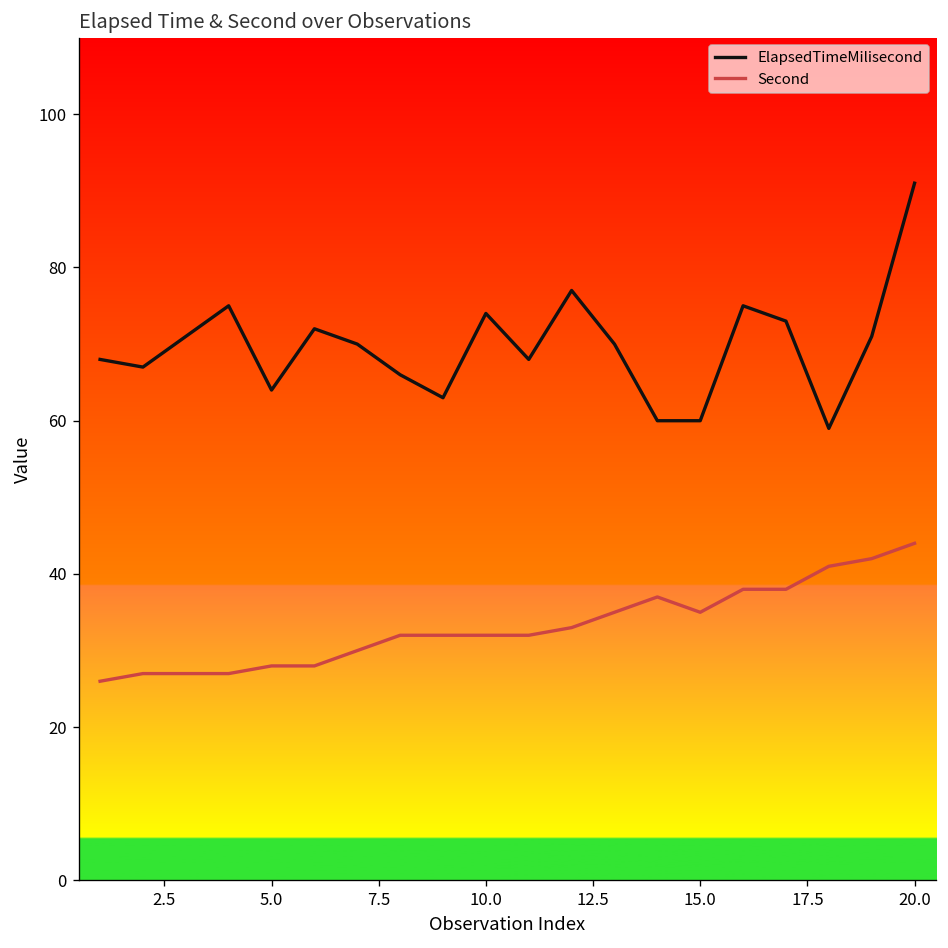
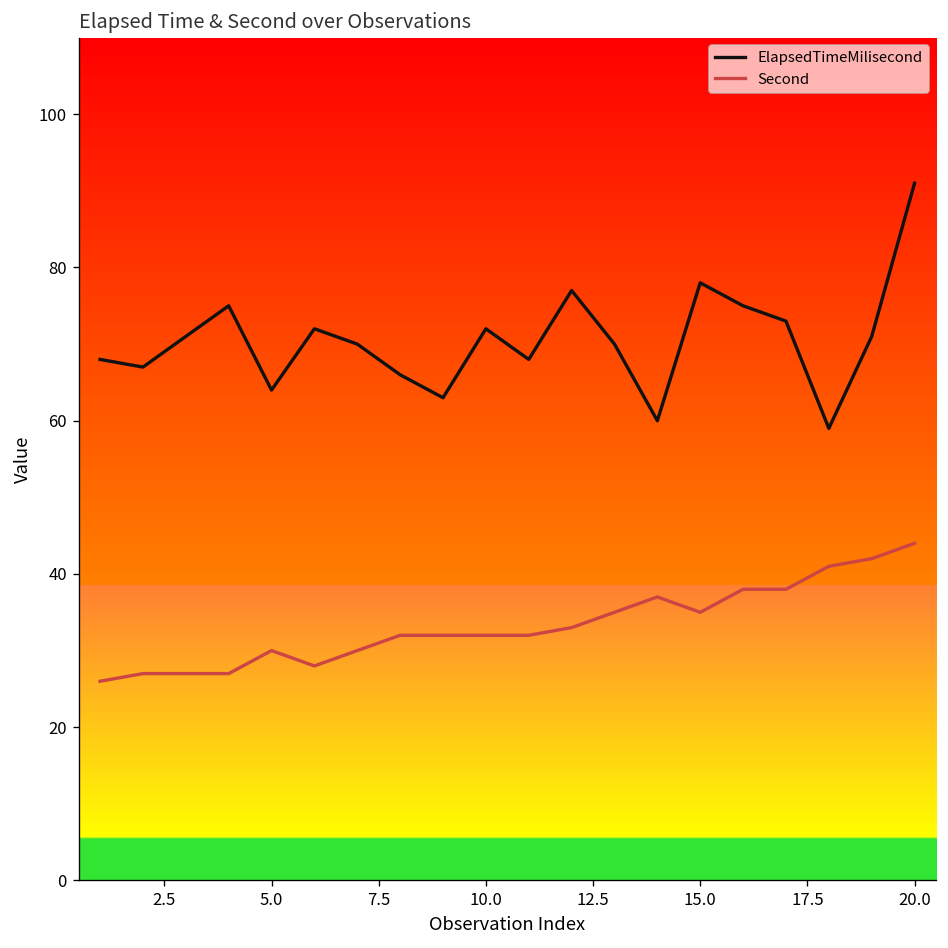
Second, 5.0: 28 -> 30
ElapsedTimeMilisecond, 10.0: 74 -> 72
ElapsedTimeMilisecond, 15.0: 60 -> 78
